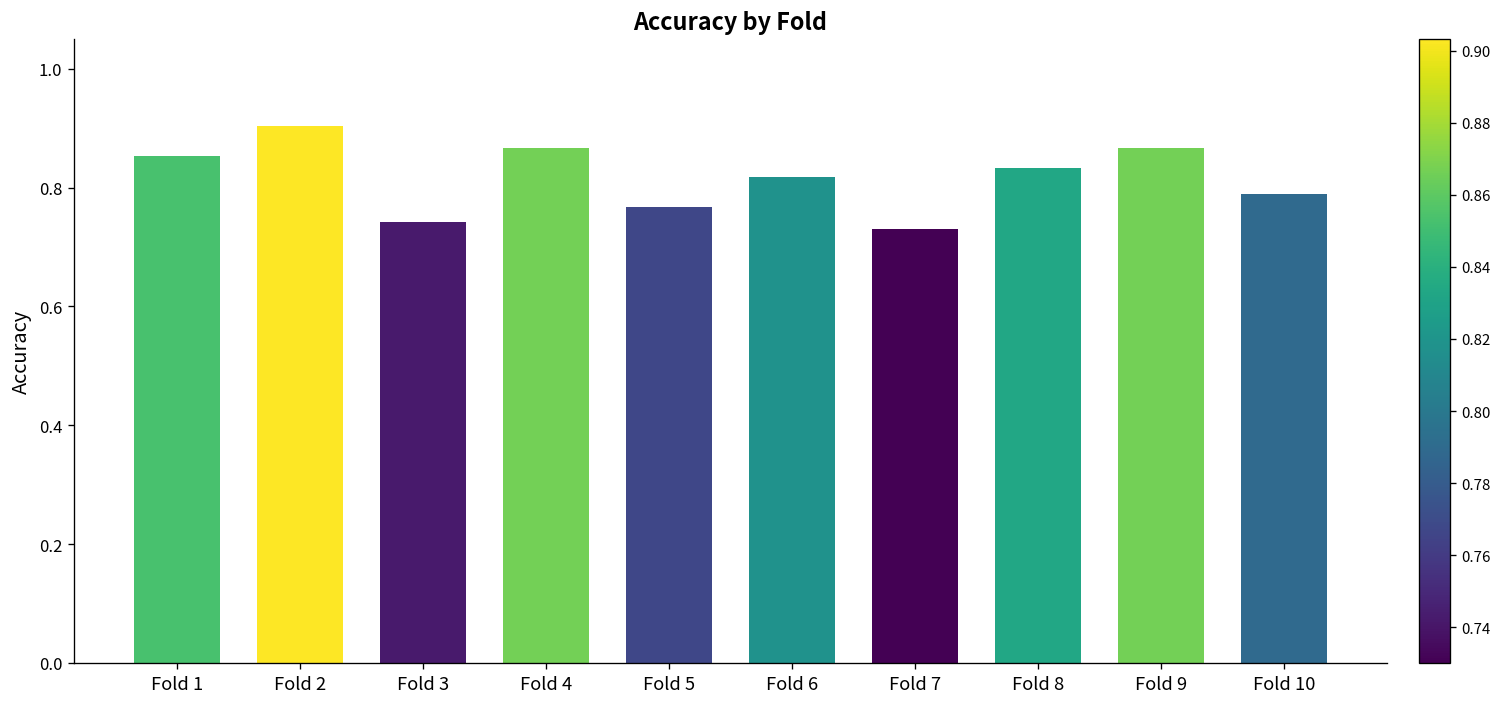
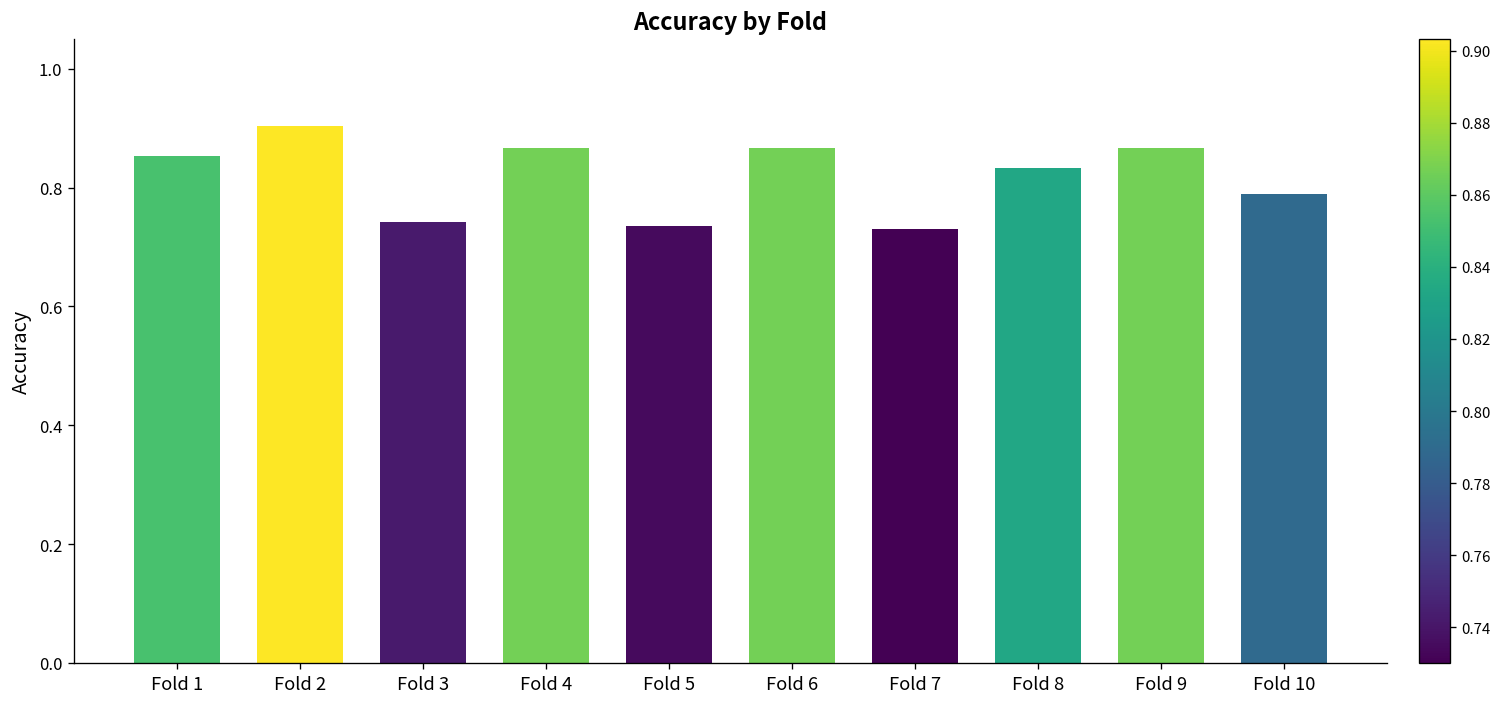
Fold 5: 0.77 -> 0.73
Fold 6: 0.82 -> 0.87
